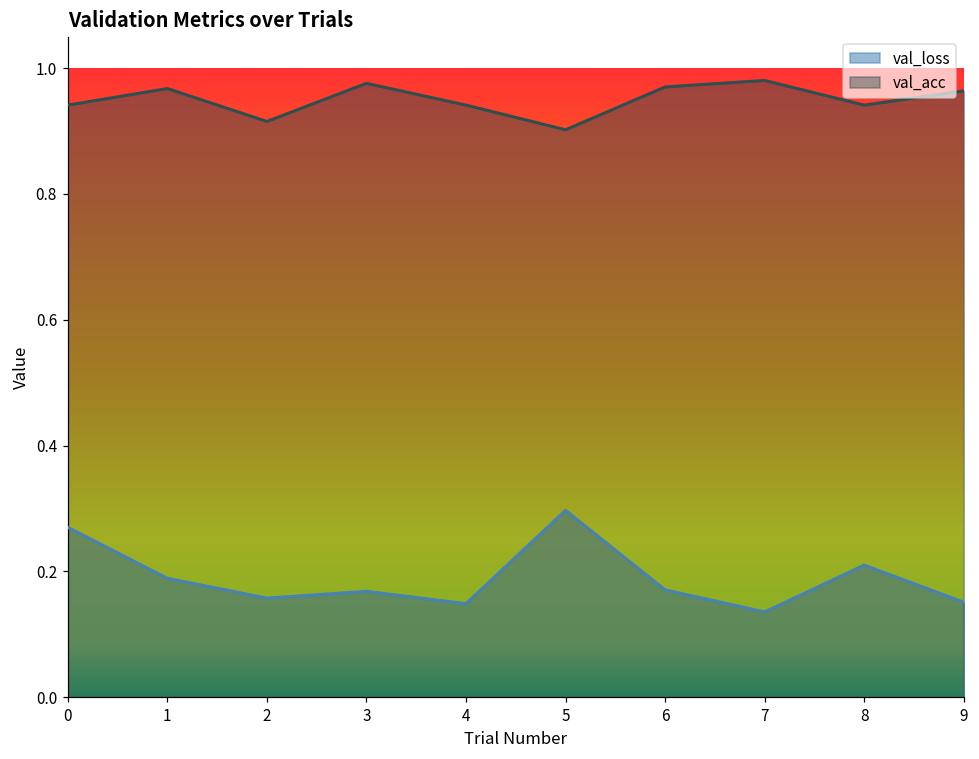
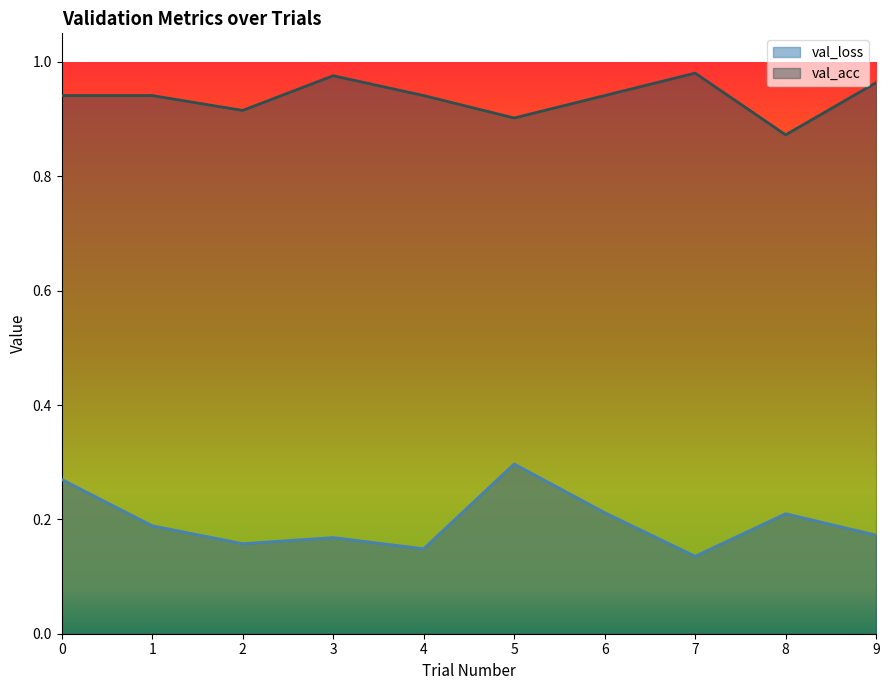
val_acc, 1: 0.97 -> 0.94
val_loss, 6: 0.17 -> 0.21
val_acc, 6: 0.97 -> 0.94
val_acc, 8: 0.94 -> 0.87
val_loss, 9: 0.15 -> 0.17
